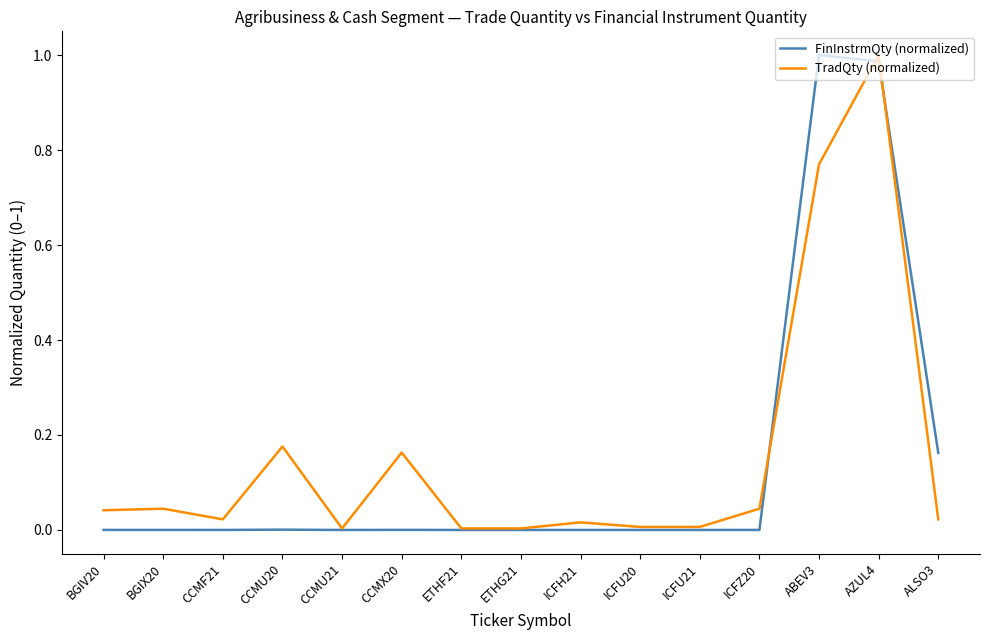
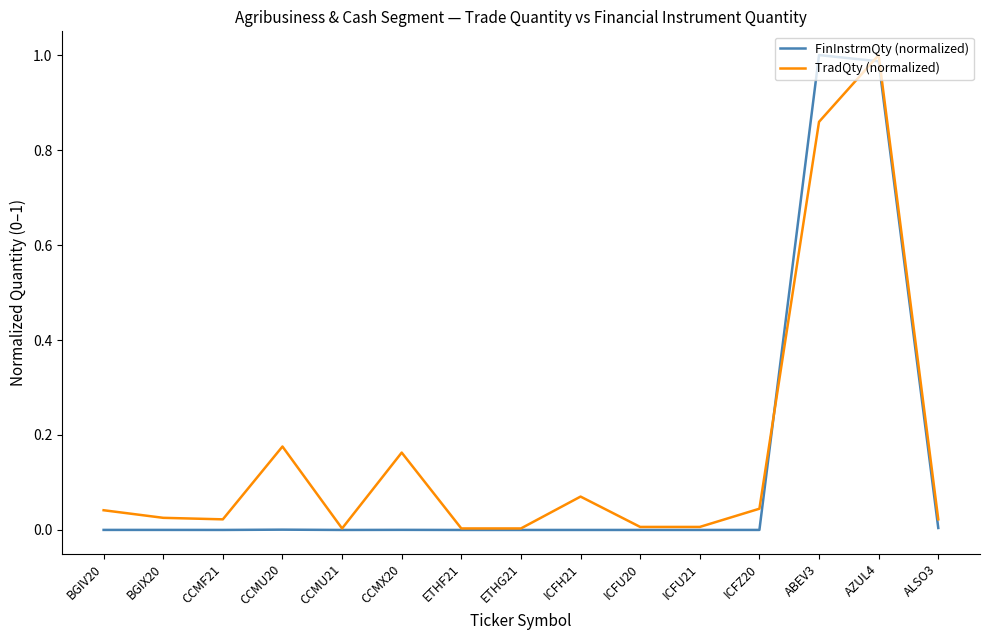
TradQty (normalized), BGIX20: 0.04 -> 0.03
TradQty (normalized), ICFH21: 0.02 -> 0.07
TradQty (normalized), ABEV3: 0.77 -> 0.86
FinInstrmQty (normalized), ALSO3: 0.16 -> 0.00
